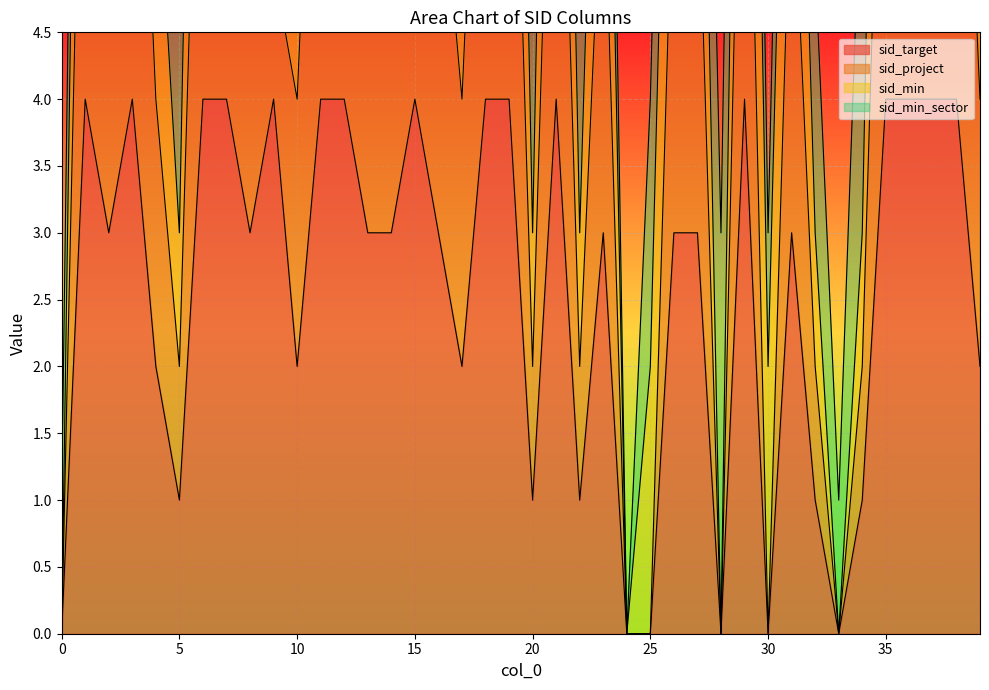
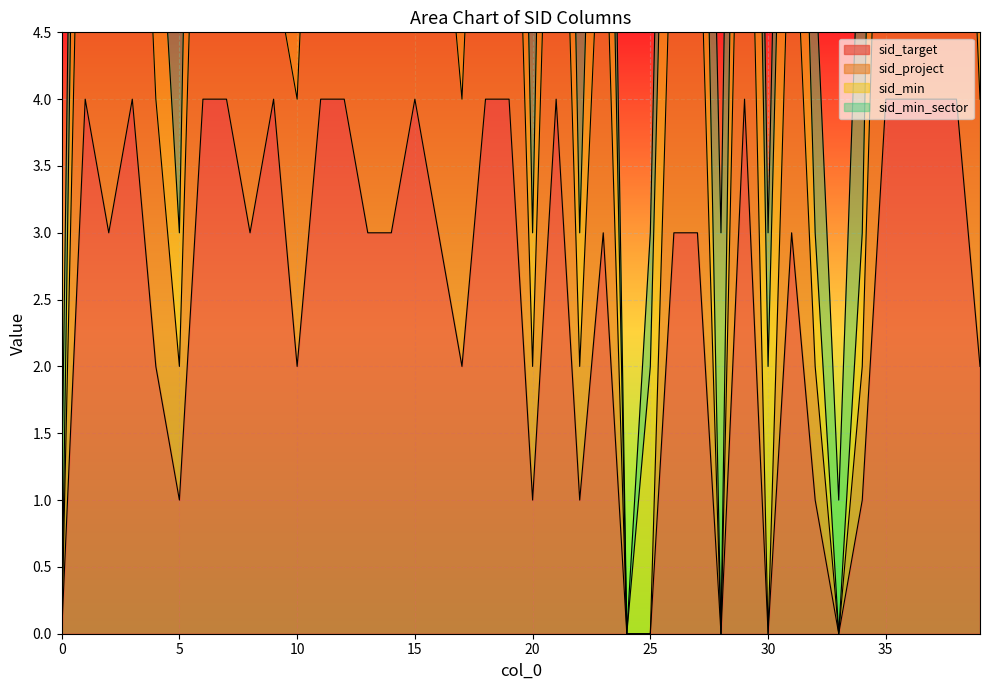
sid_min_sector, 25: 2 -> 1
